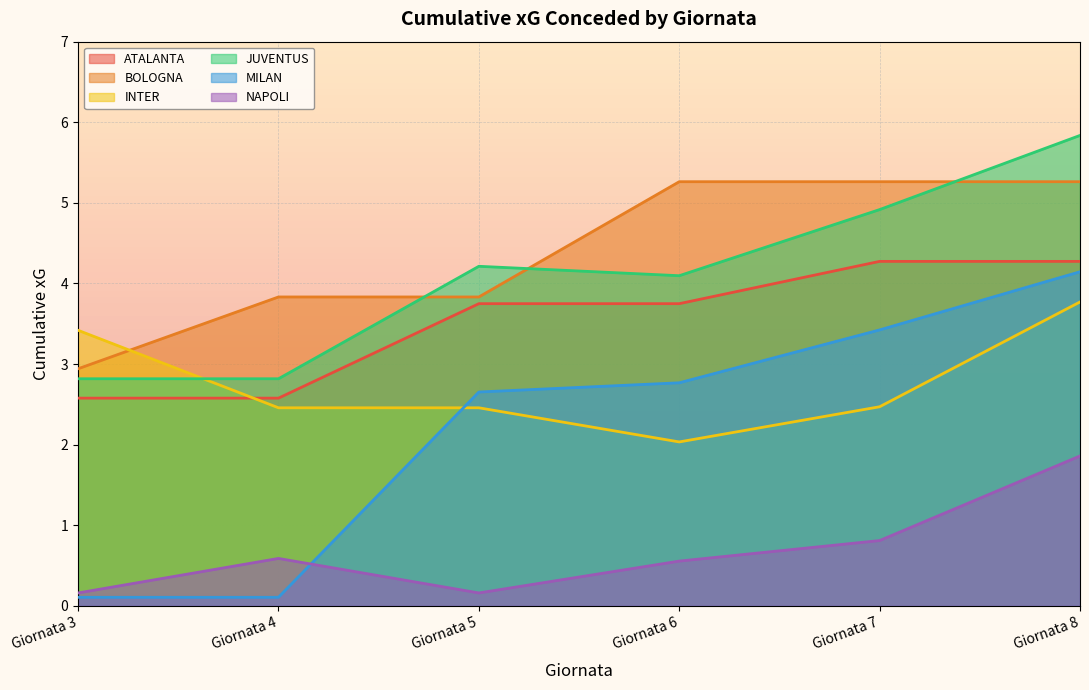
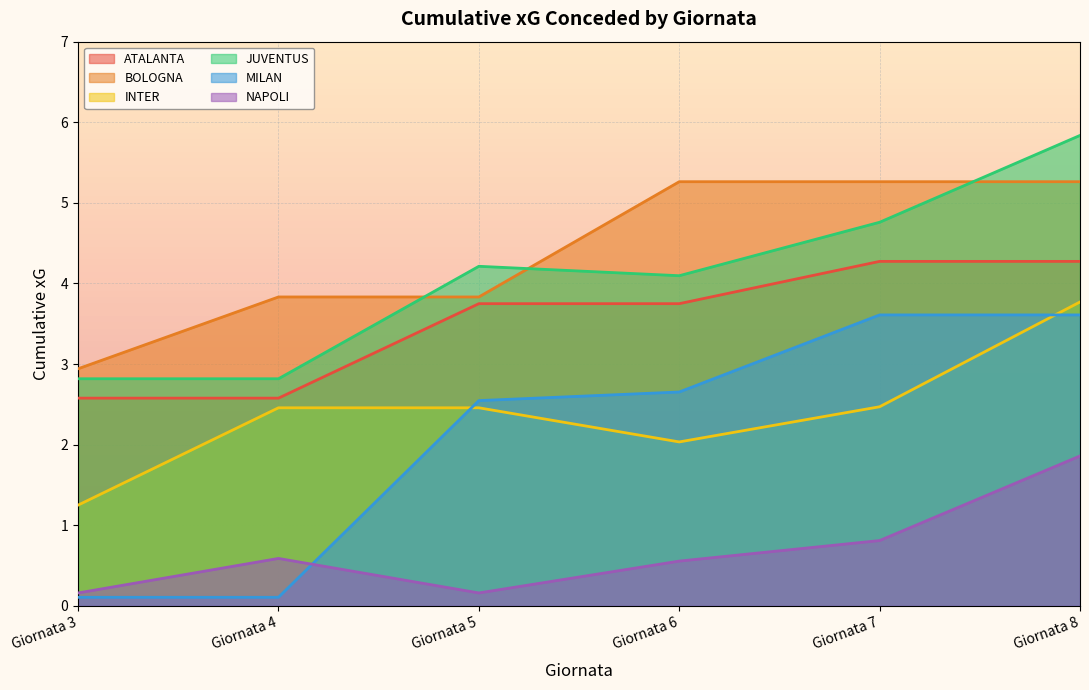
INTER, Giornata 3: 3.4 -> 1.3
MILAN, Giornata 5: 2.7 -> 2.5
MILAN, Giornata 6: 2.8 -> 2.7
JUVENTUS, Giornata 7: 4.9 -> 4.8
MILAN, Giornata 7: 3.4 -> 3.6
MILAN, Giornata 8: 4.1 -> 3.6
